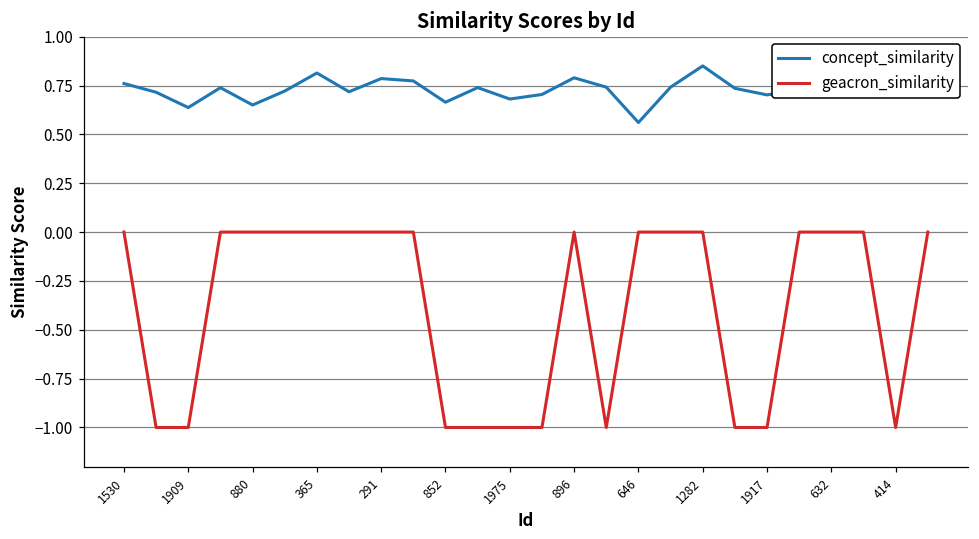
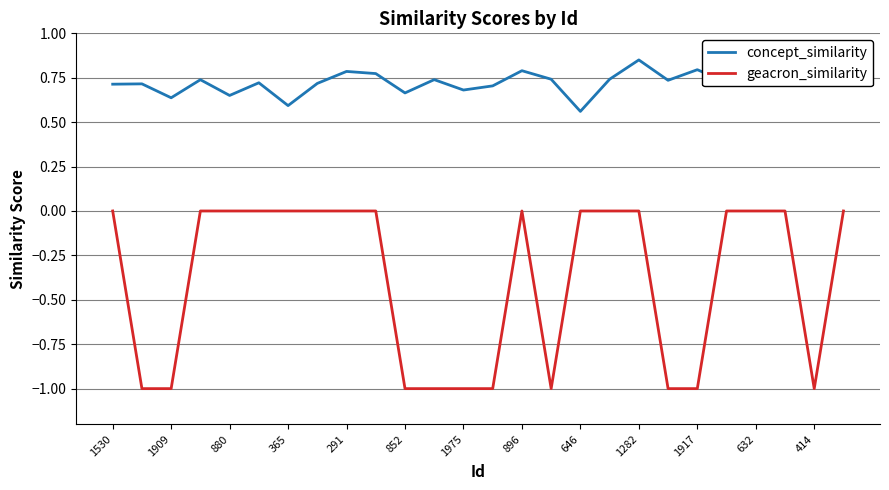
concept_similarity, 1530: 0.76 -> 0.71
concept_similarity, 365: 0.81 -> 0.59
concept_similarity, 1917: 0.70 -> 0.80
